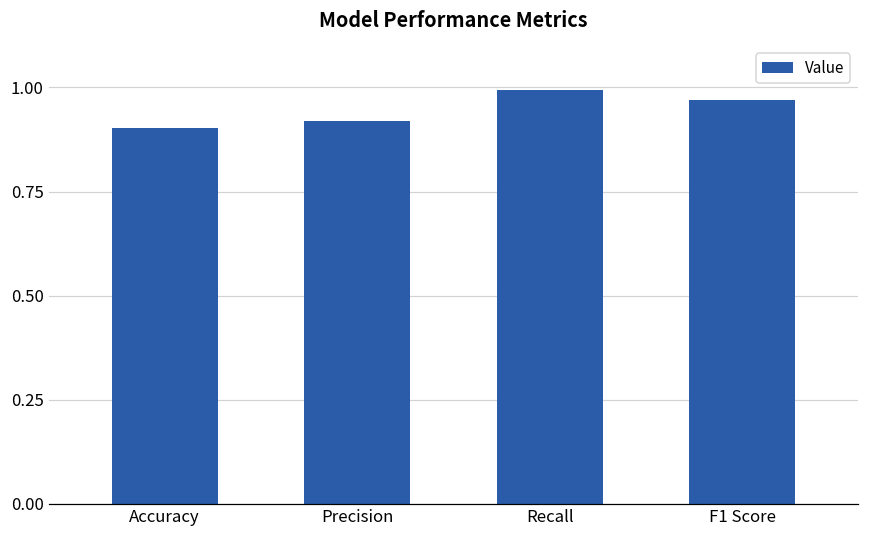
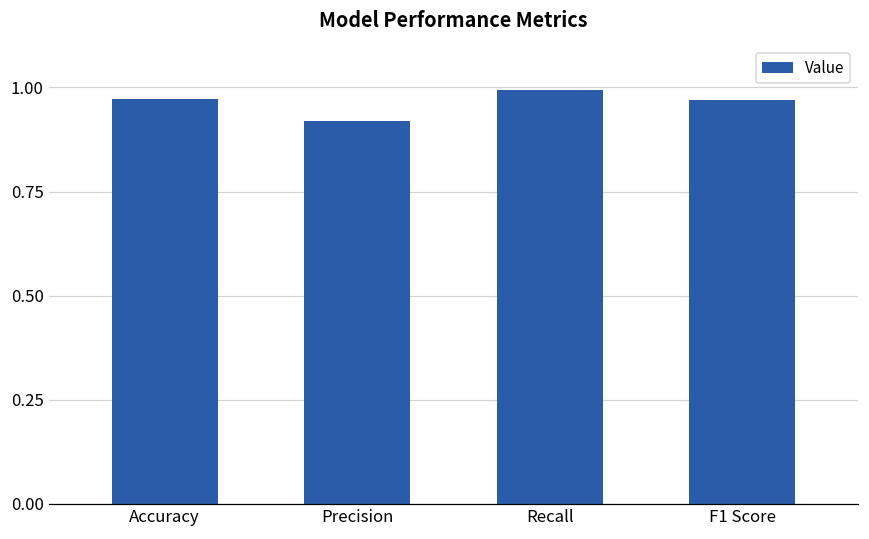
Accuracy: 0.90 -> 0.97
